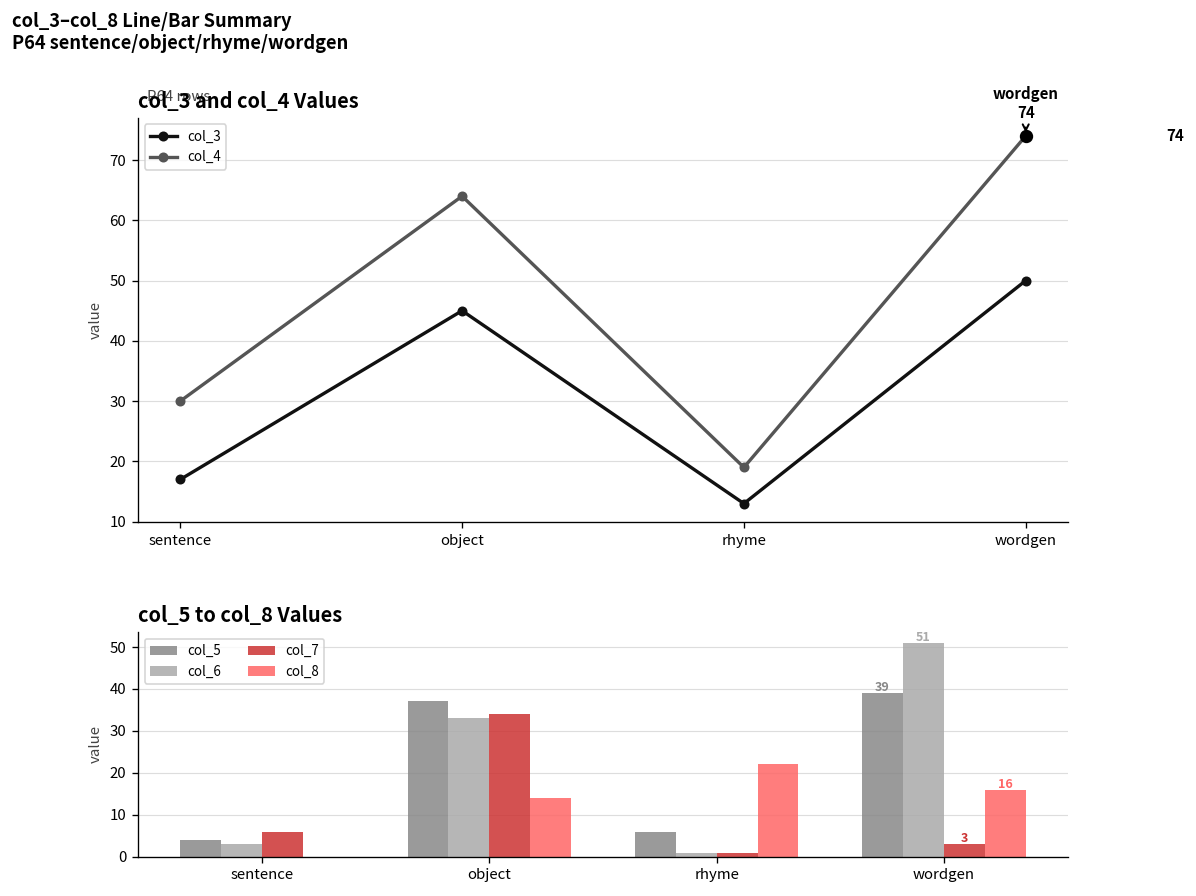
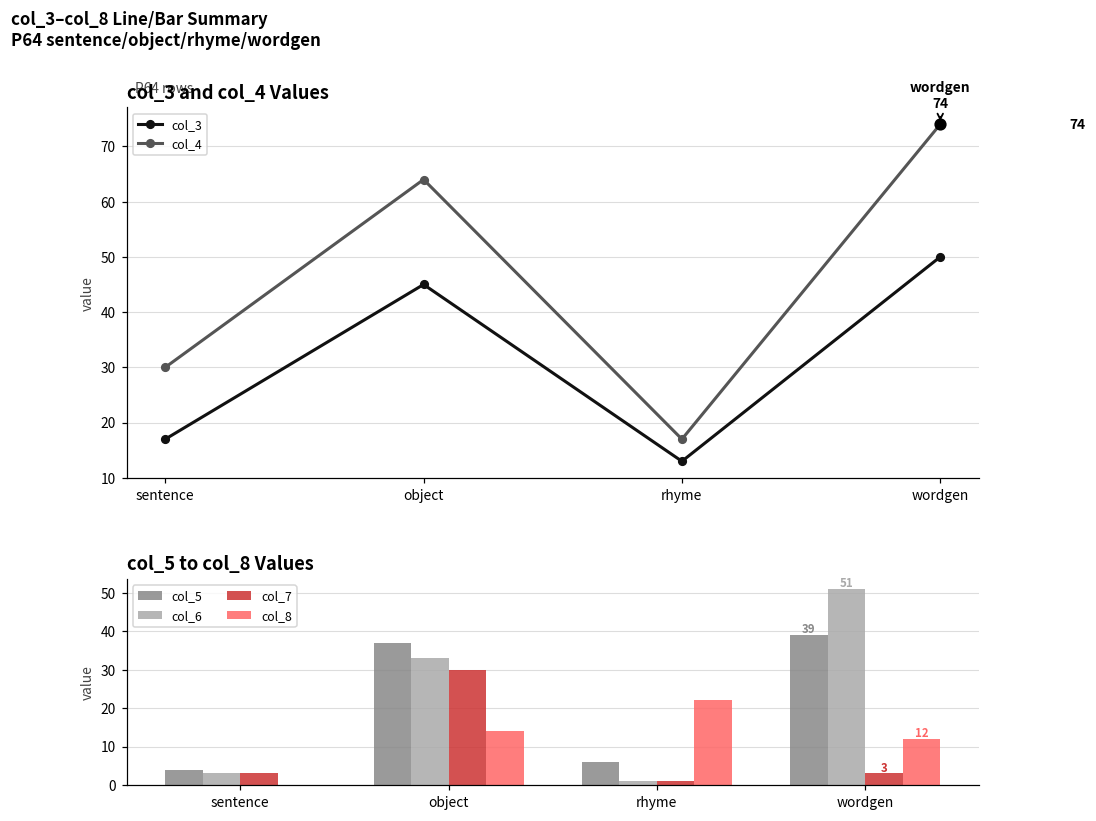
col_3 and col_4 Values, col_4, rhyme: 19 -> 17
col_5 to col_8 Values, col_7, sentence: 6 -> 3
col_5 to col_8 Values, col_7, object: 34 -> 30
col_5 to col_8 Values, col_8, wordgen: 16 -> 12
